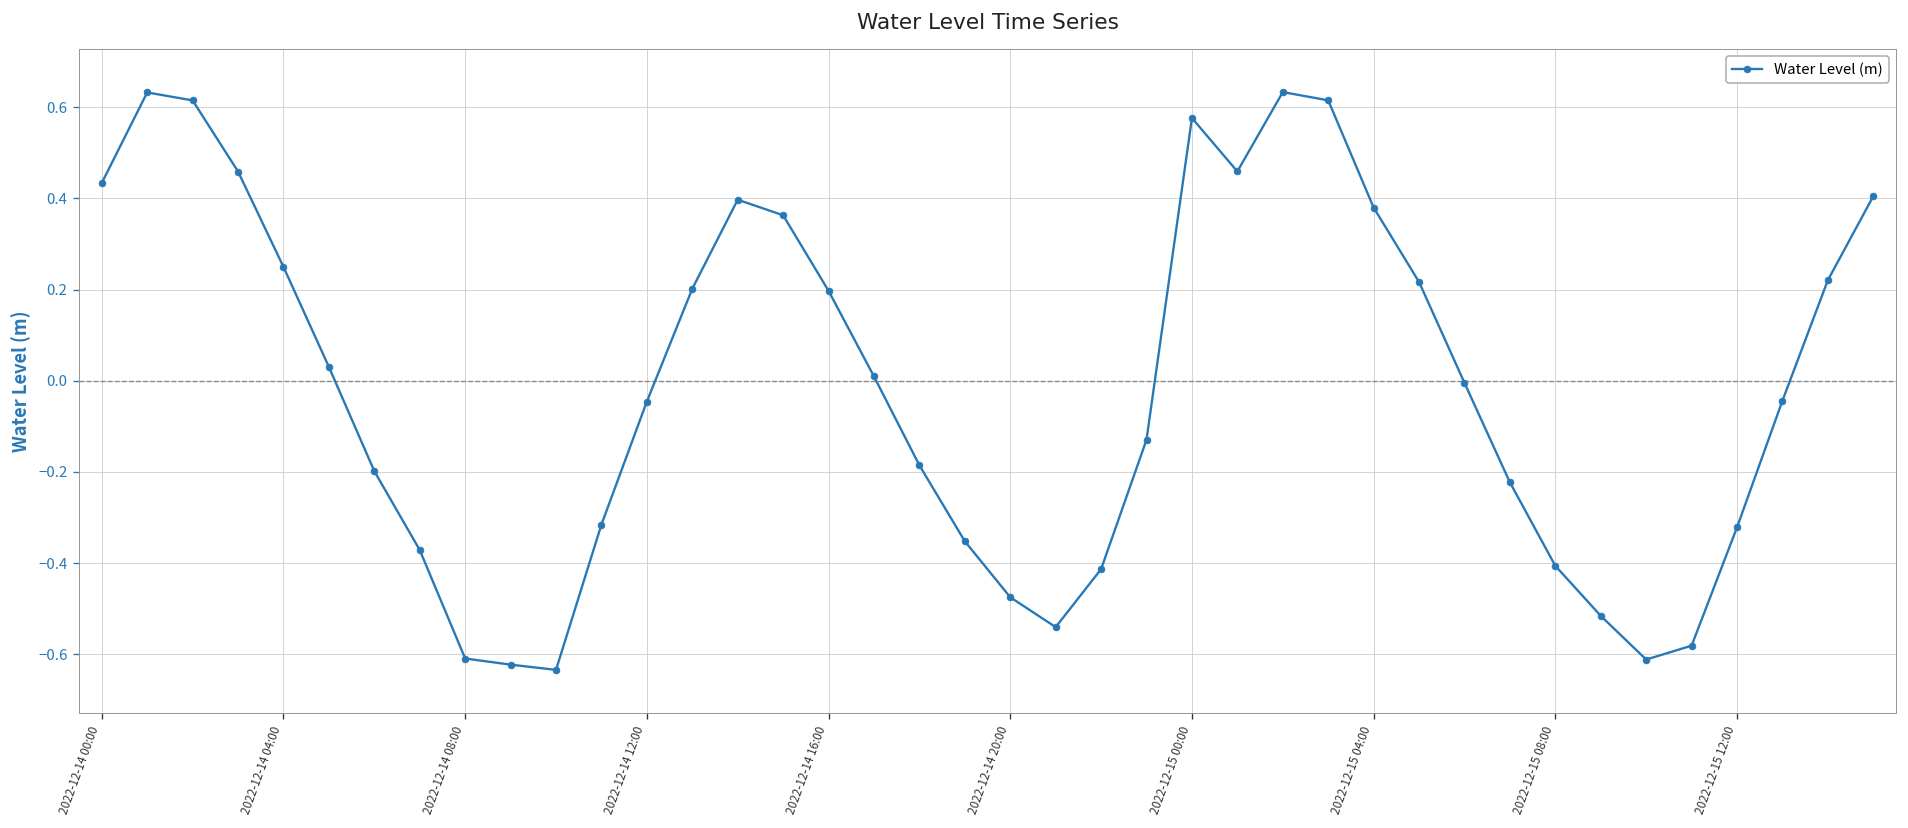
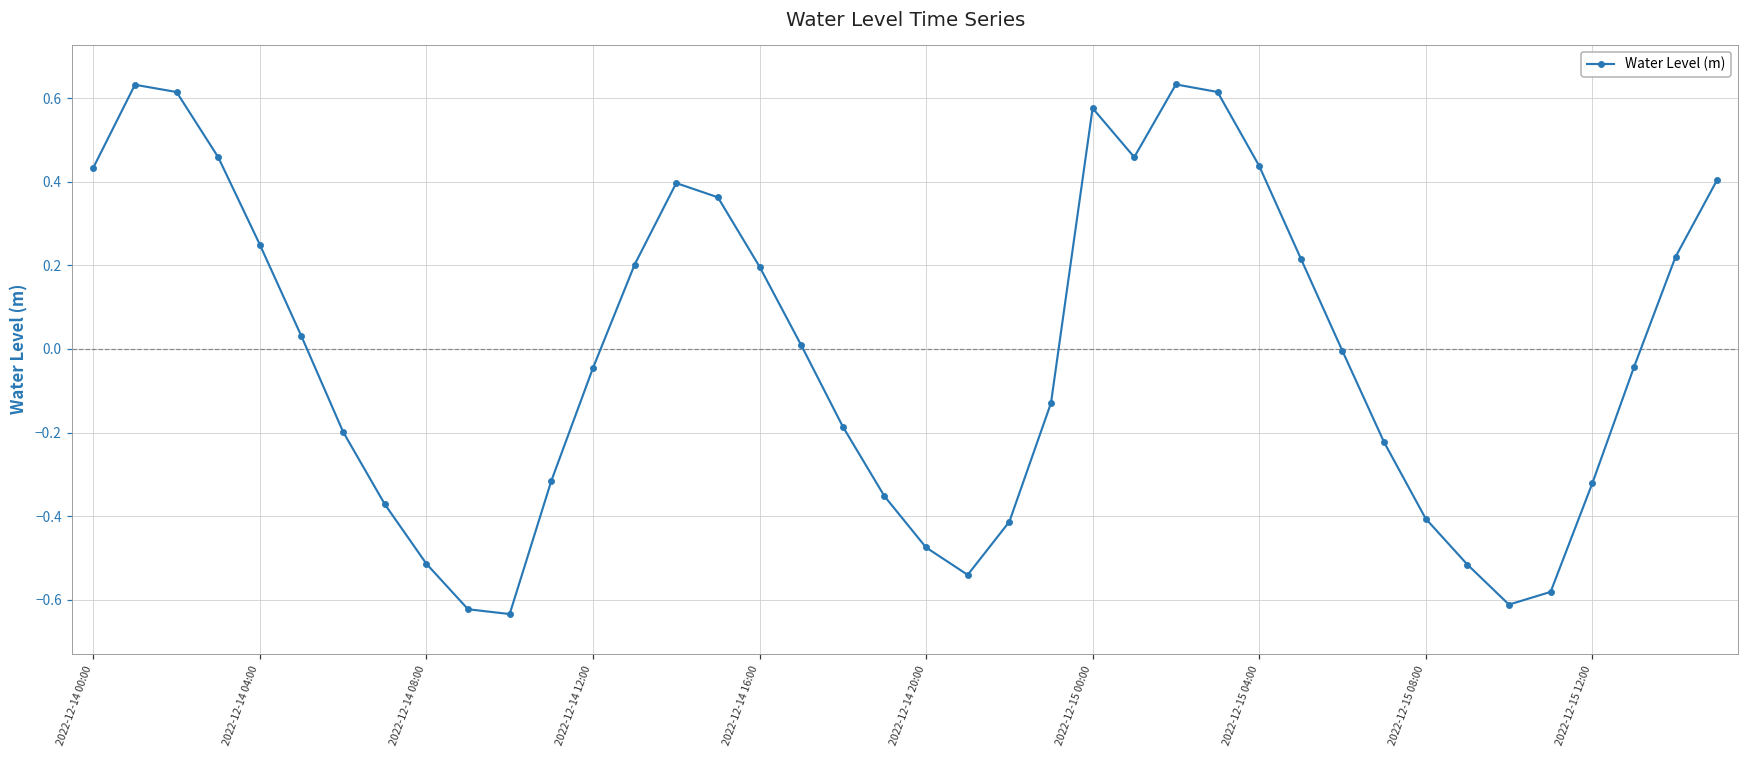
2022-12-14 08:00: -0.61 -> -0.51
2022-12-15 04:00: 0.38 -> 0.44
